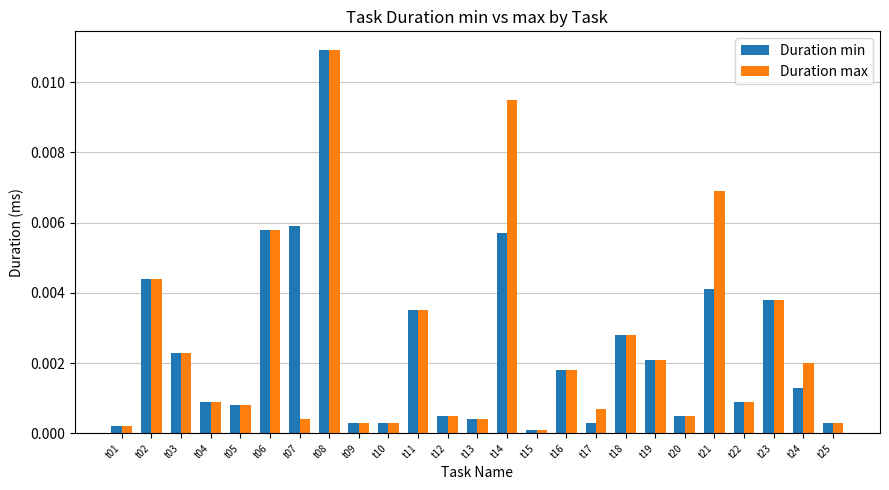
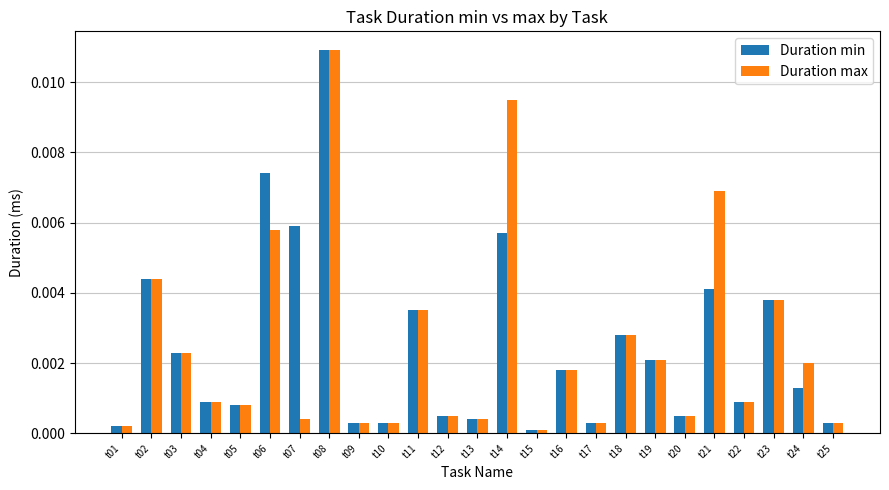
Duration min, t06: 0.0058 -> 0.0074
Duration max, t17: 0.0007 -> 0.0003
